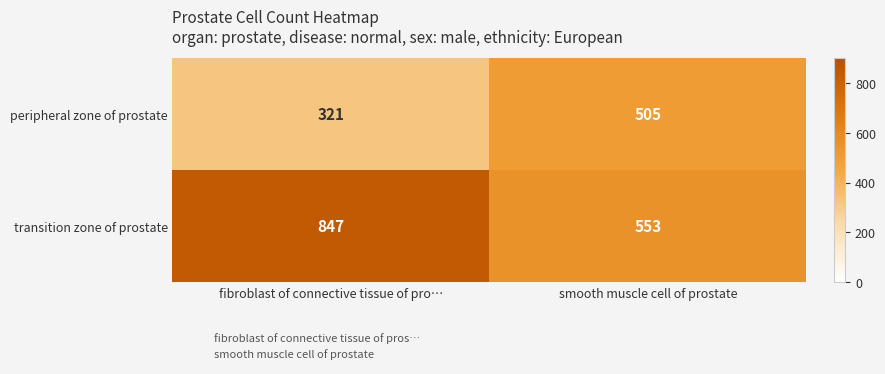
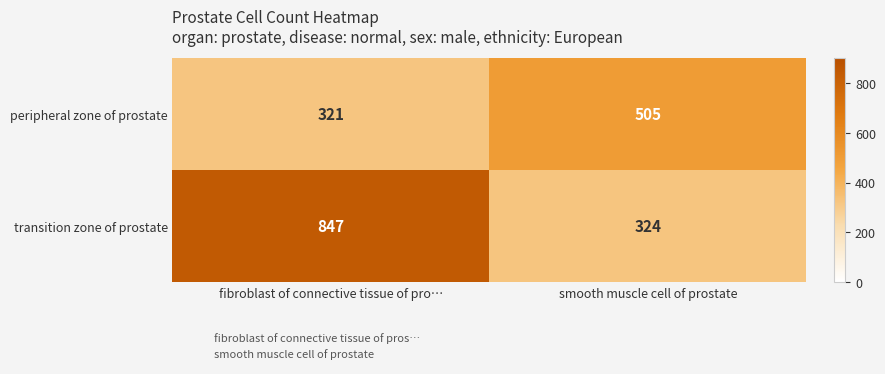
transition zone of prostate, smooth muscle cell of prostate: 553 -> 324
